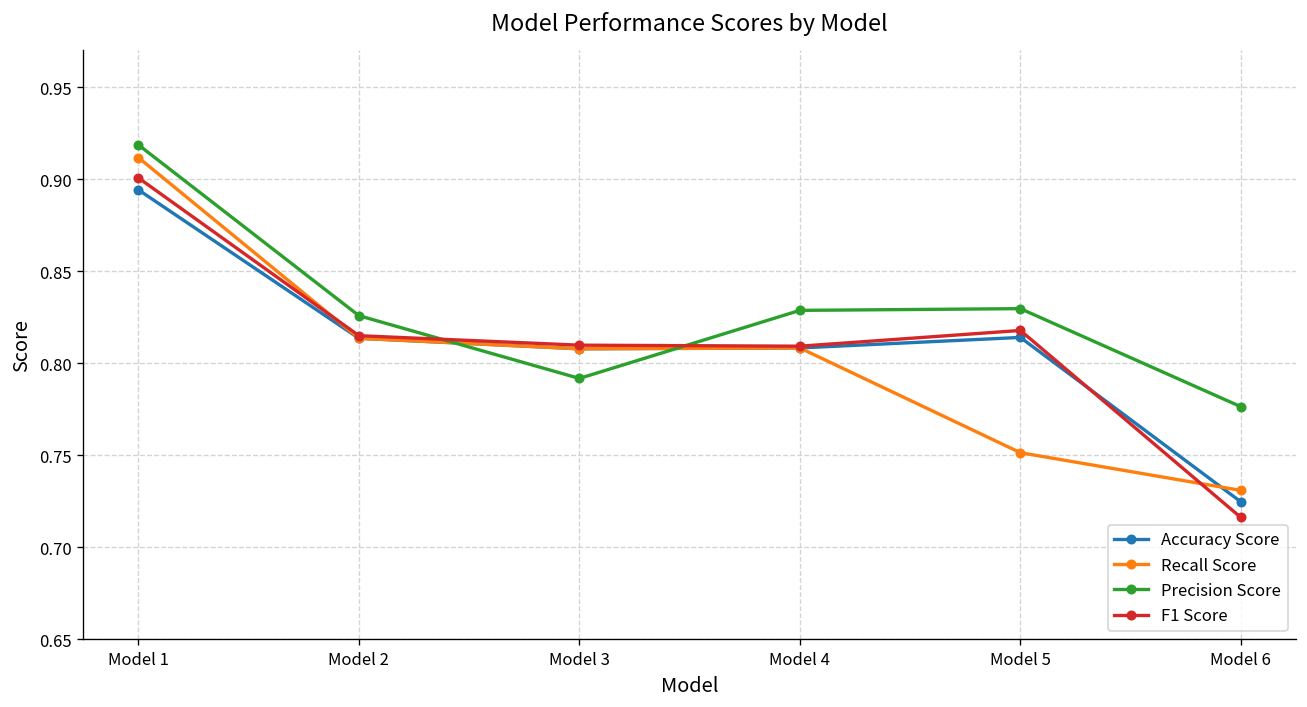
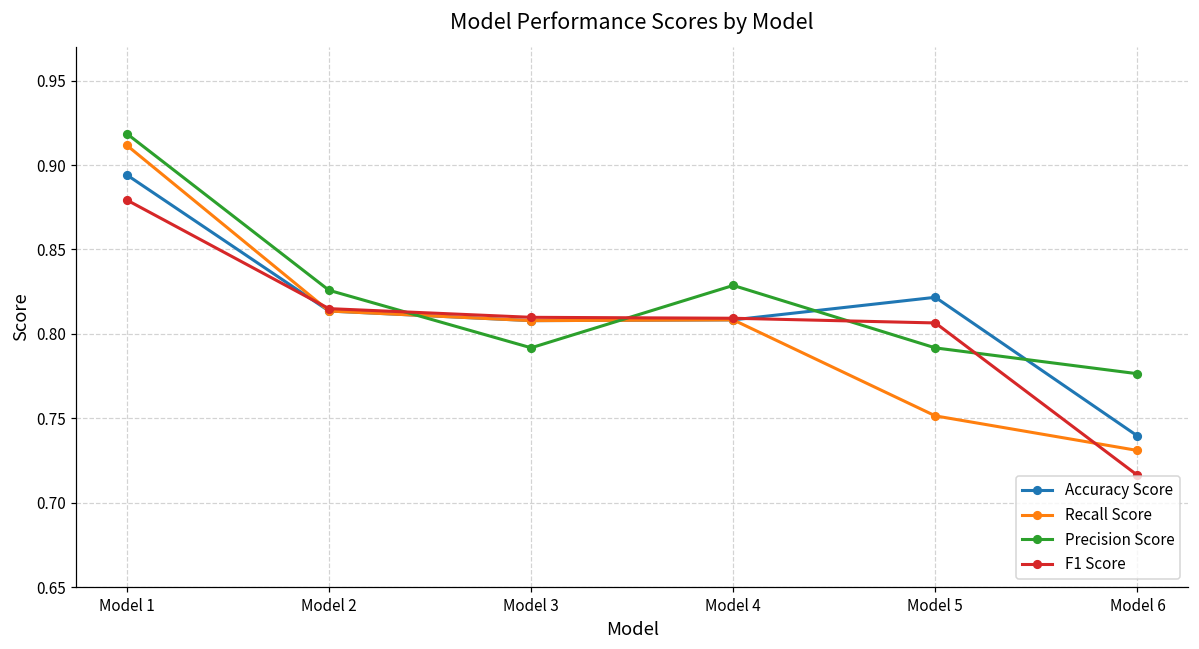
F1 Score, Model 1: 0.901 -> 0.879
Accuracy Score, Model 5: 0.814 -> 0.822
Precision Score, Model 5: 0.830 -> 0.792
F1 Score, Model 5: 0.818 -> 0.806
Accuracy Score, Model 6: 0.725 -> 0.740
